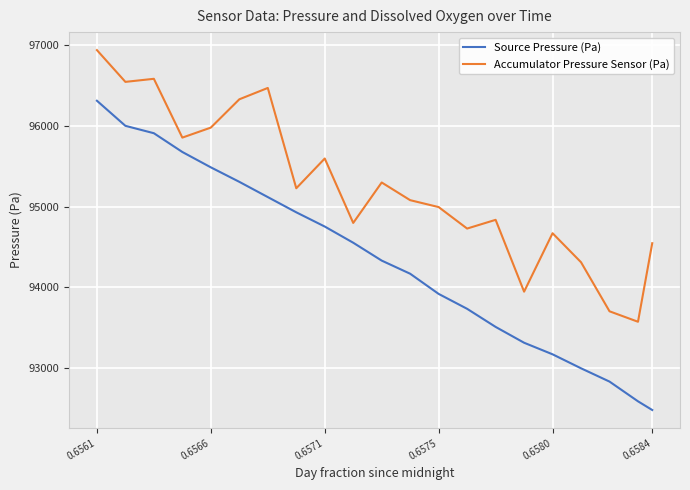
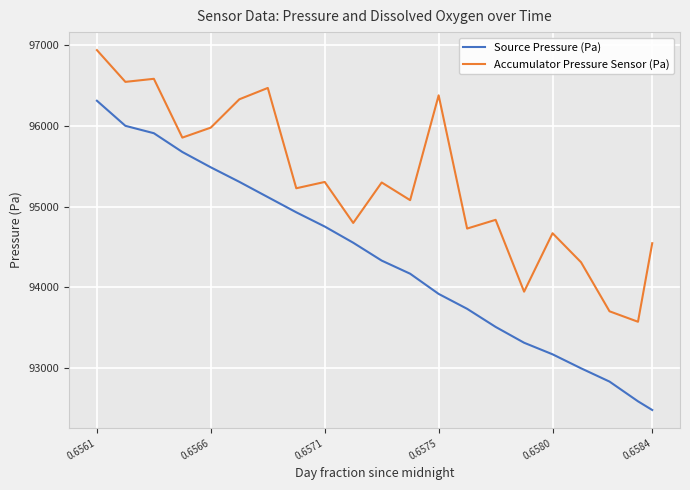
Accumulator Pressure Sensor (Pa), 0.6571: 95600 -> 95300
Accumulator Pressure Sensor (Pa), 0.6575: 95000 -> 96400
